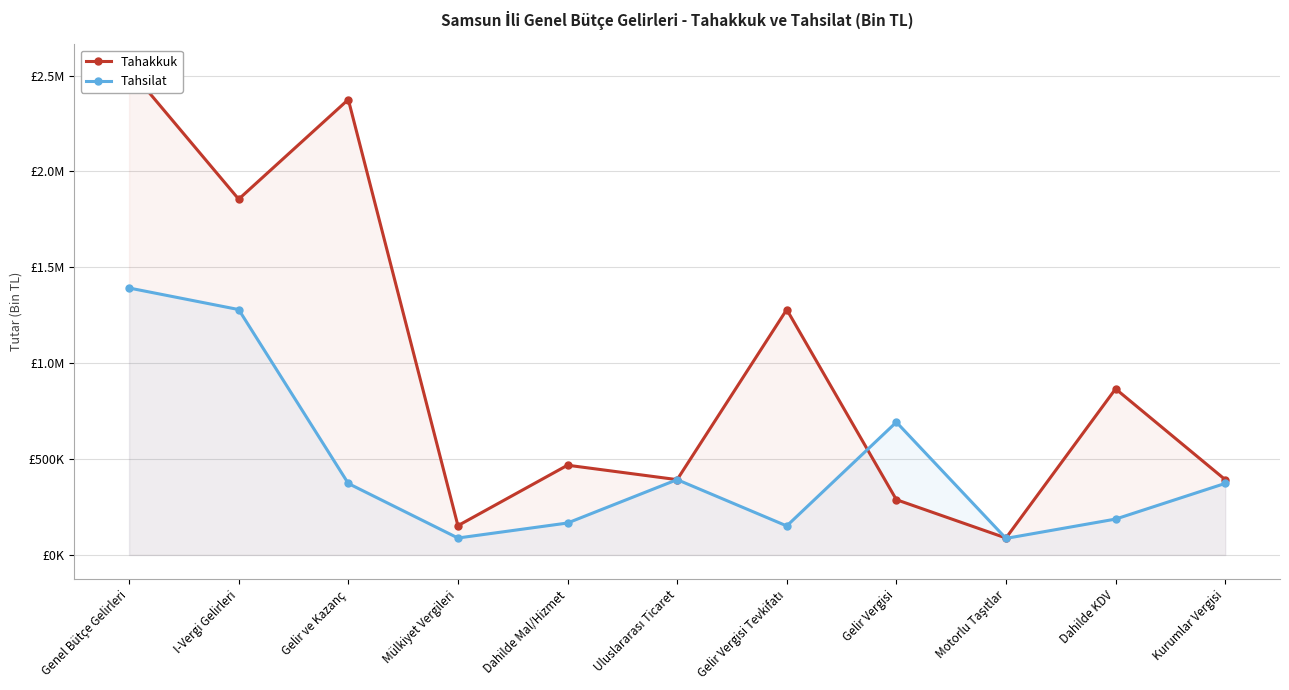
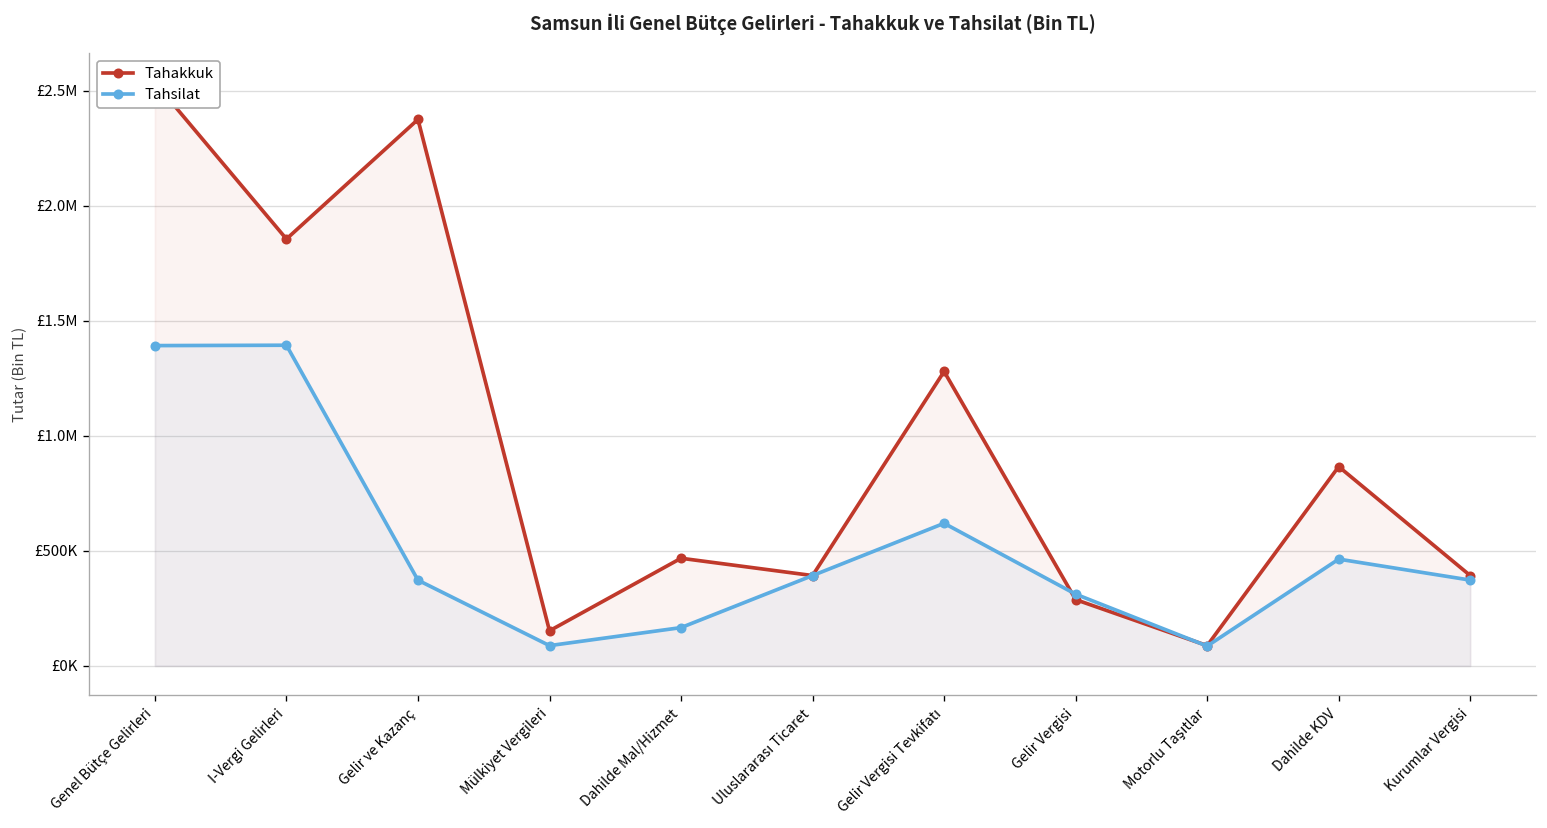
Tahsilat, I-Vergi Gelirleri: £1280000 -> £1390000
Tahsilat, Gelir Vergisi Tevkifatı: £150000 -> £620000
Tahsilat, Gelir Vergisi: £690000 -> £310000
Tahsilat, Dahilde KDV: £190000 -> £460000
